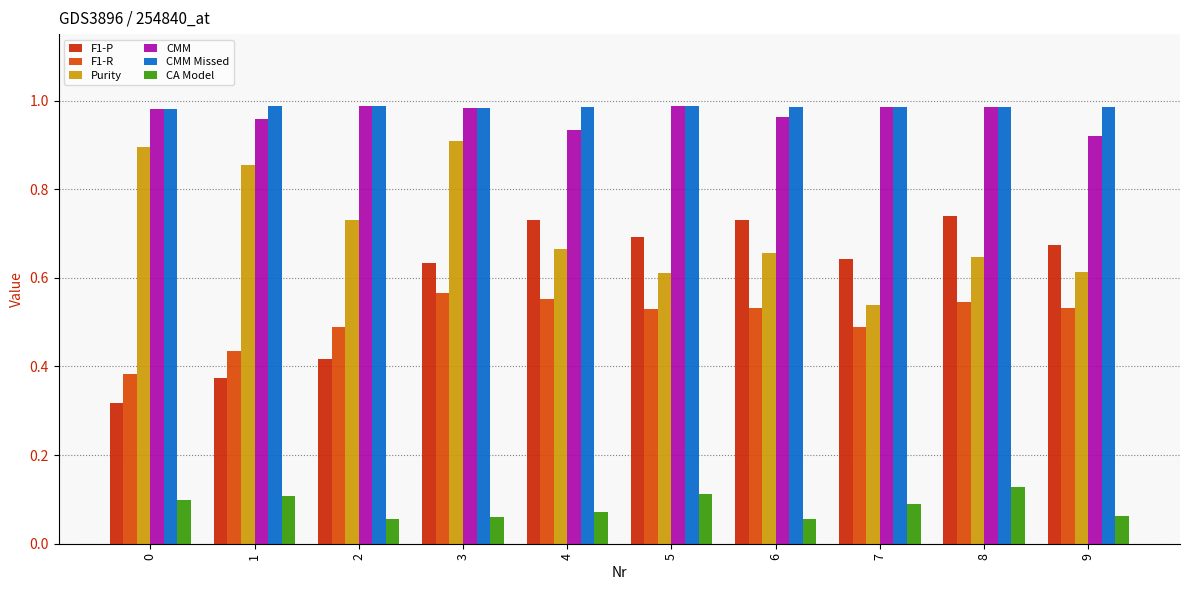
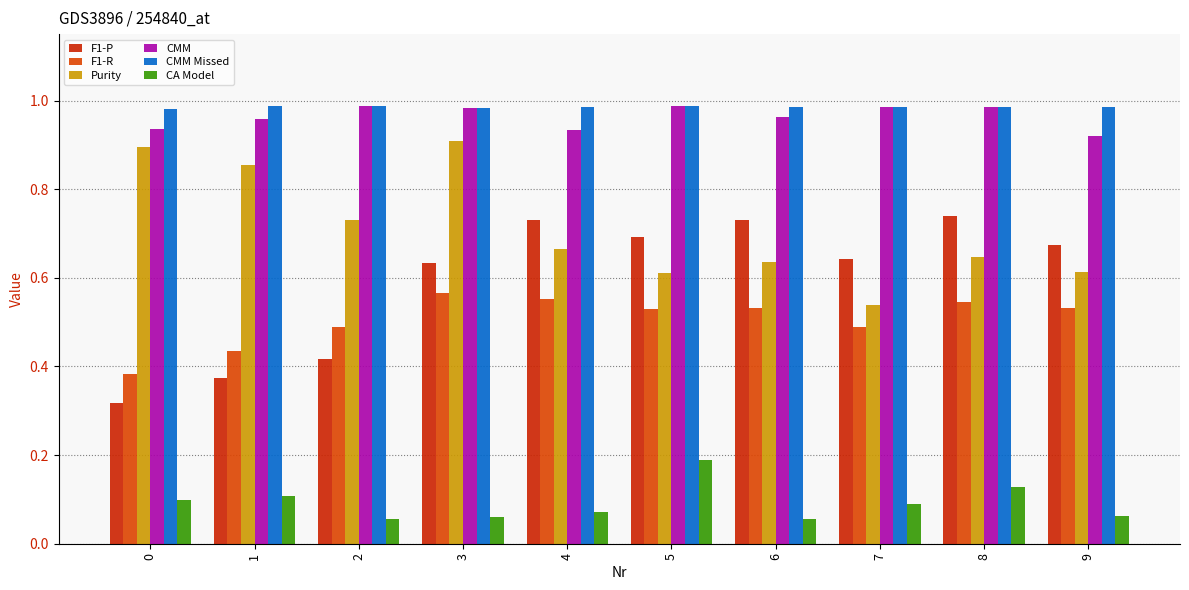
CMM, 0: 0.98 -> 0.93
CA Model, 5: 0.11 -> 0.19
Purity, 6: 0.66 -> 0.64
